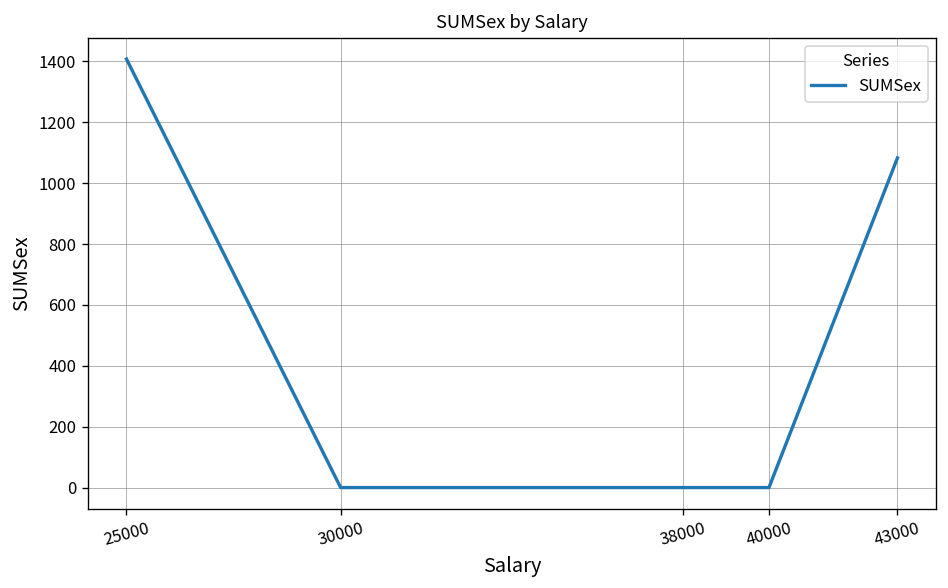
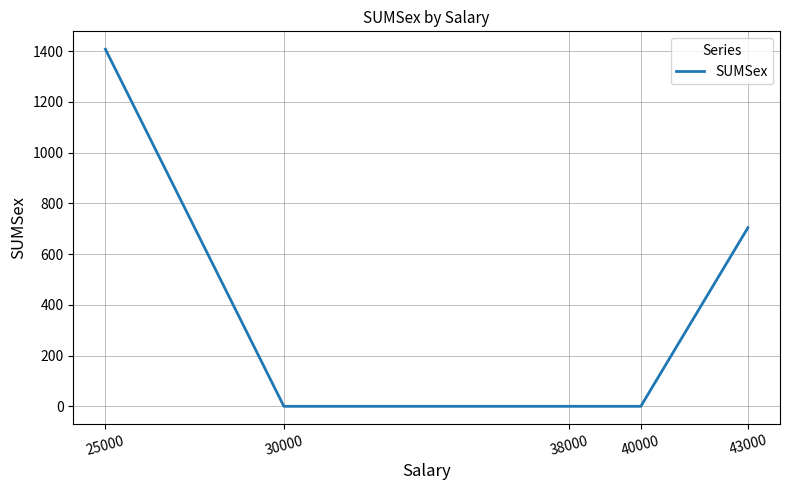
43000: 1080 -> 700
